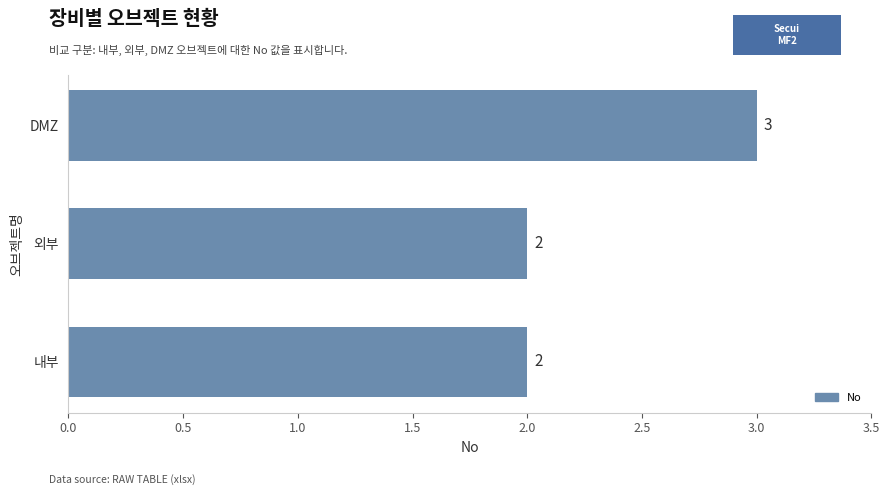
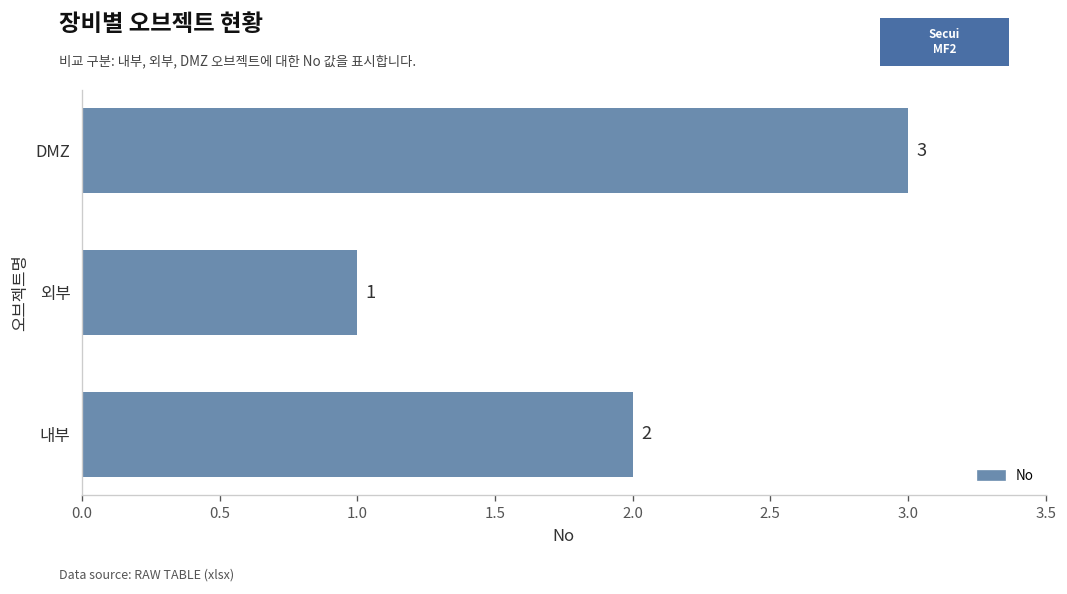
외부: 2 -> 1
